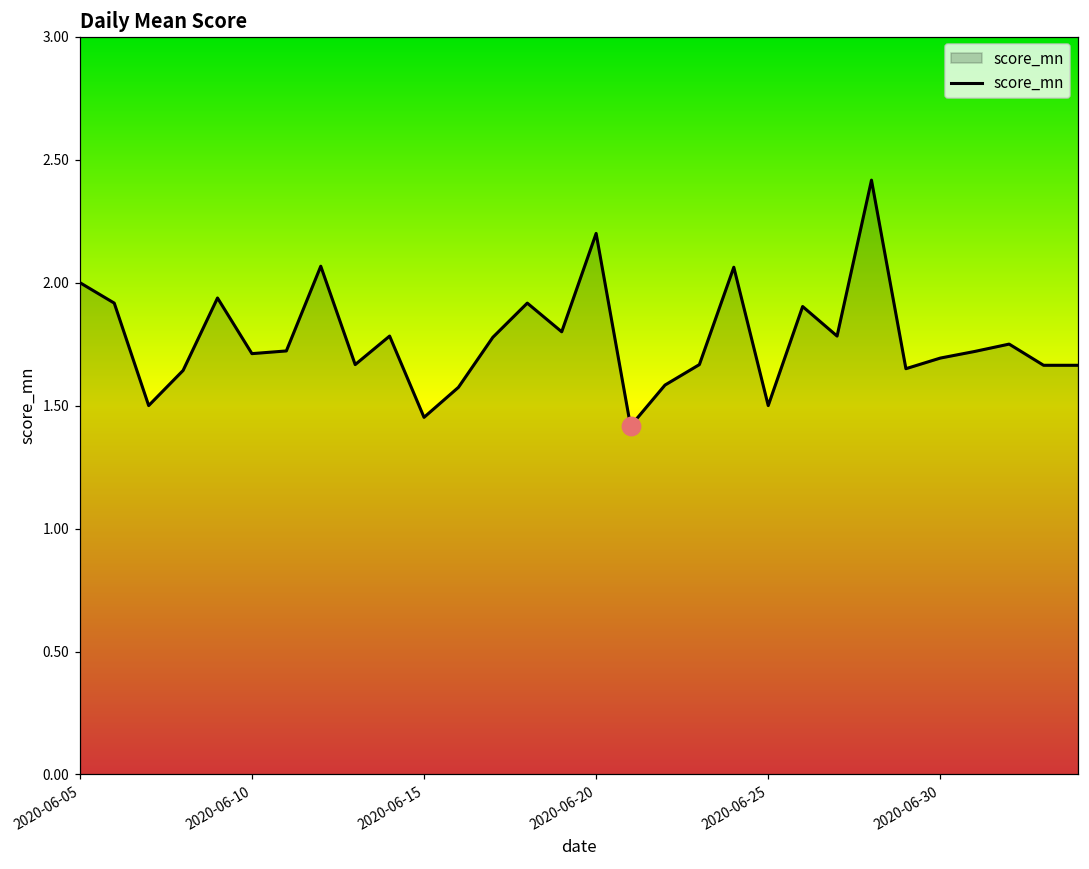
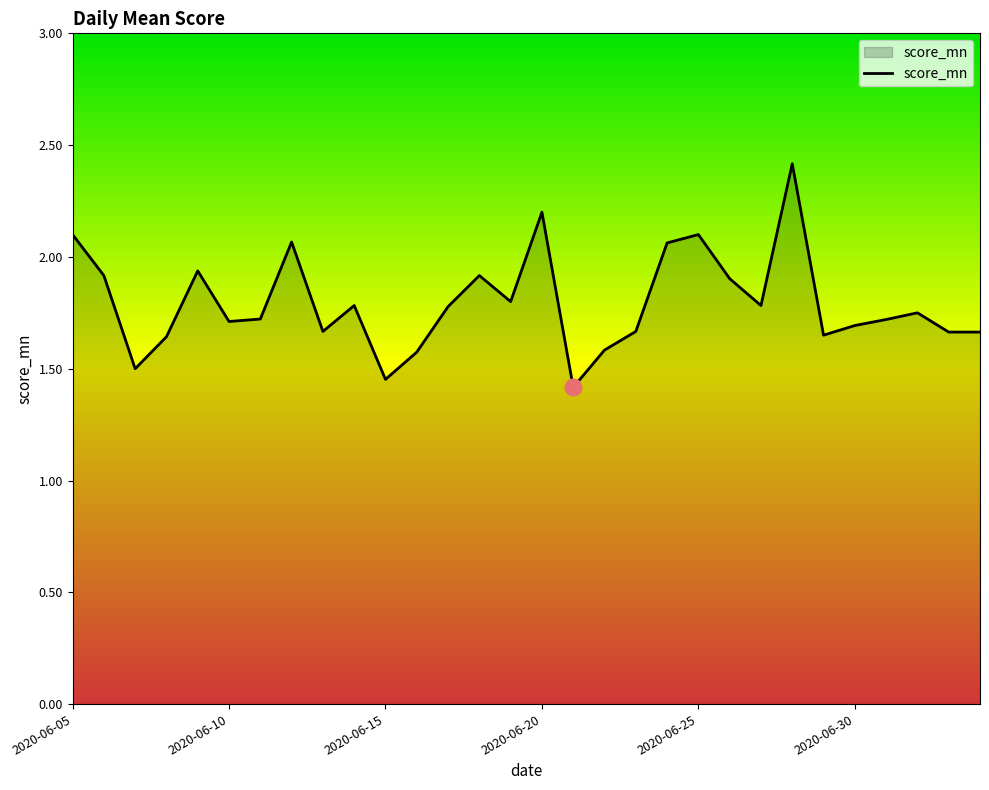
score_mn, 2020-06-05: 2.0 -> 2.1
score_mn, 2020-06-25: 1.5 -> 2.1
